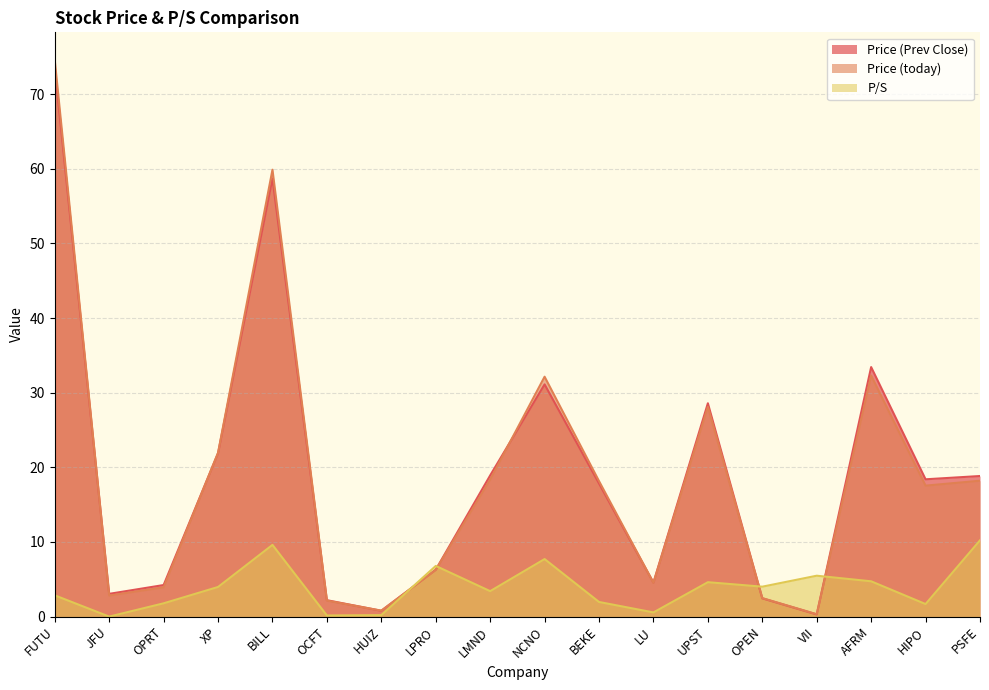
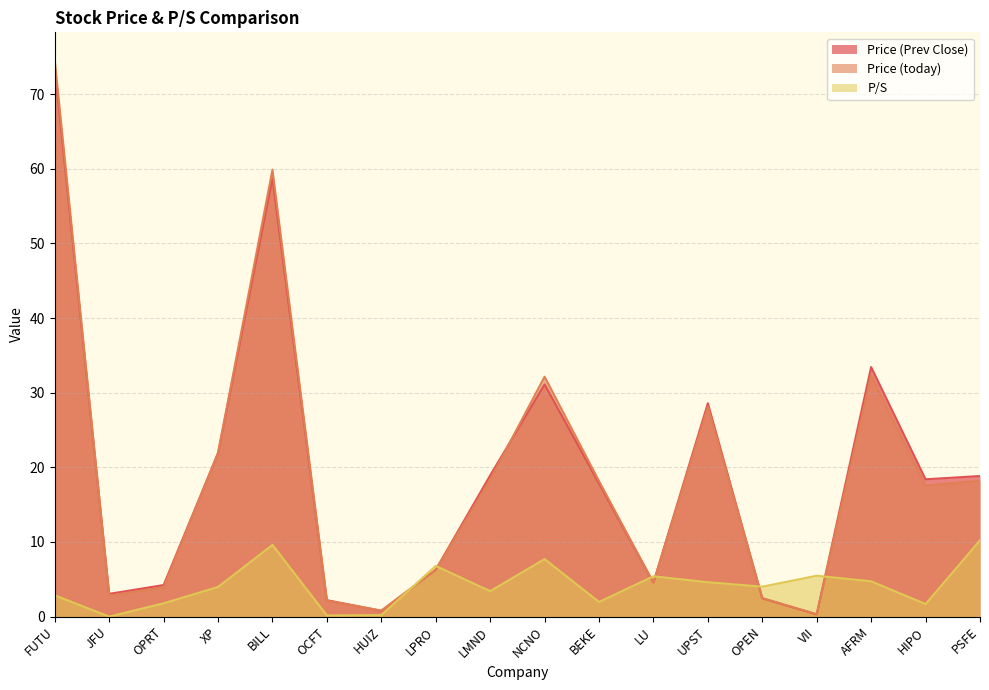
P/S, LU: 1 -> 5
